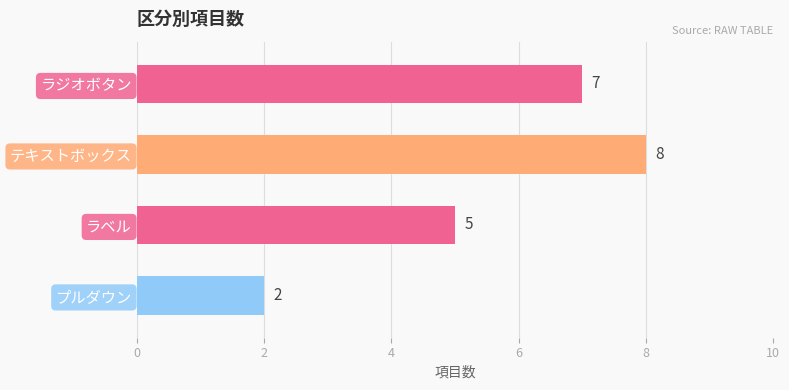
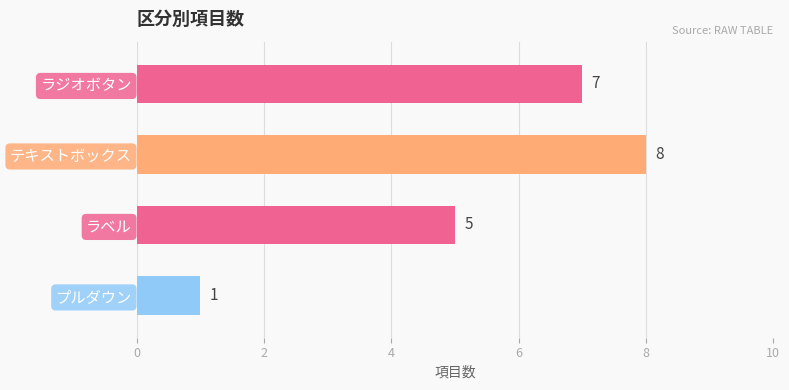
プルダウン: 2 -> 1
